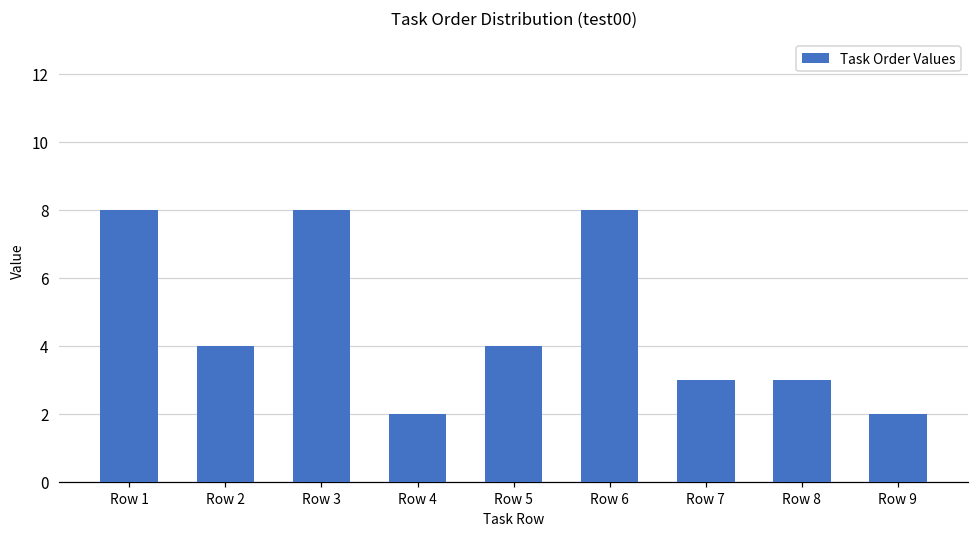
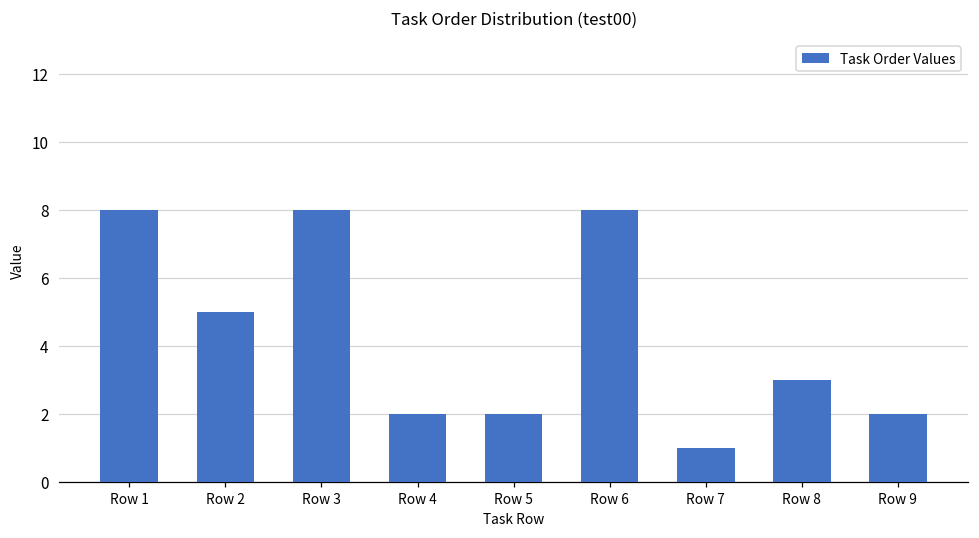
Row 2: 4 -> 5
Row 5: 4 -> 2
Row 7: 3 -> 1
